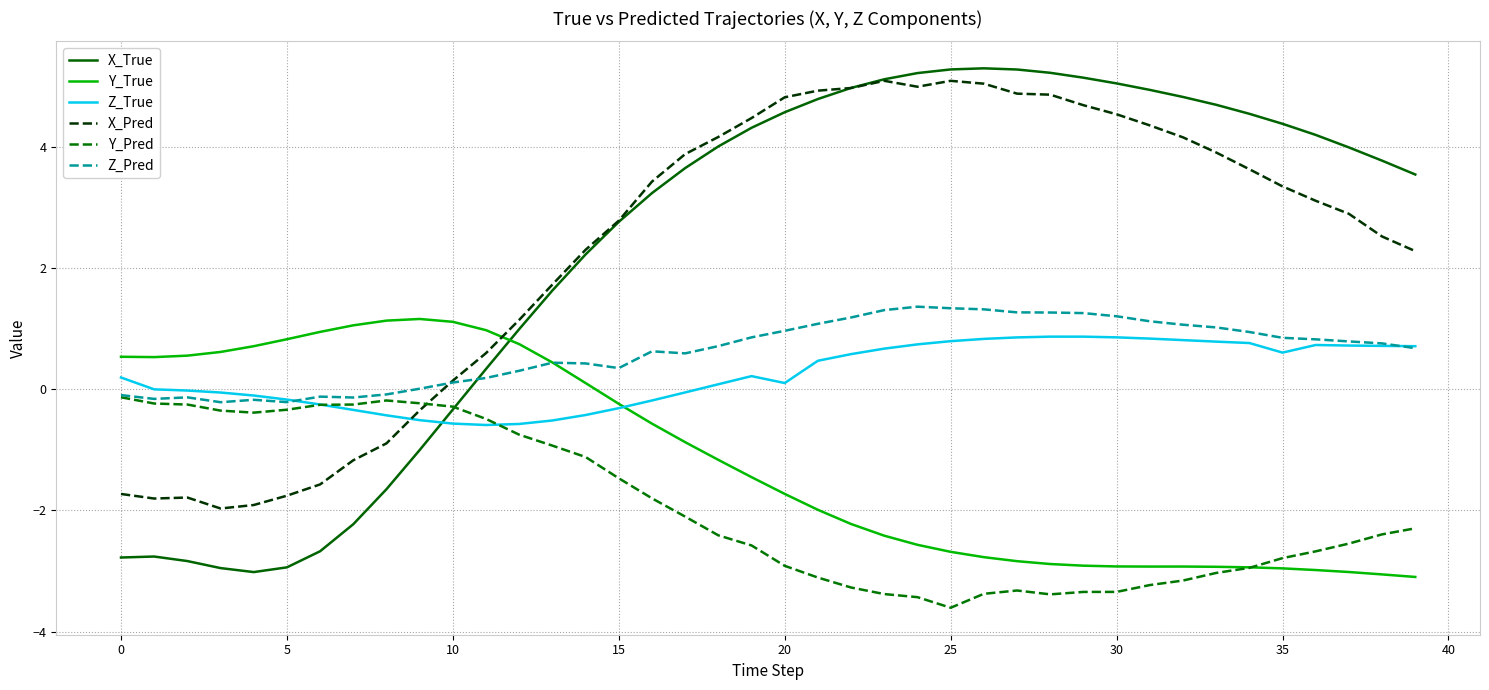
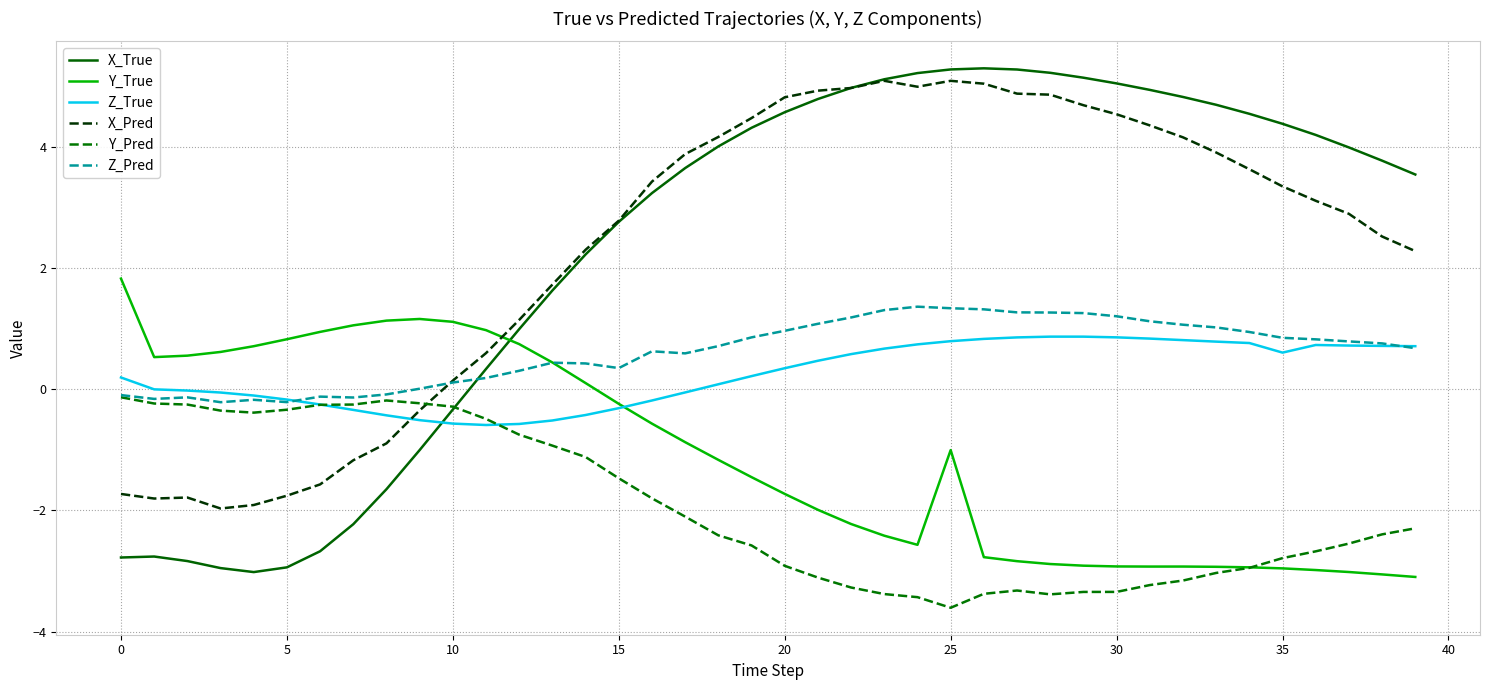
Y_True, 0: 0.5 -> 1.8
Z_True, 20: 0.1 -> 0.3
Y_True, 25: -2.7 -> -1.0
